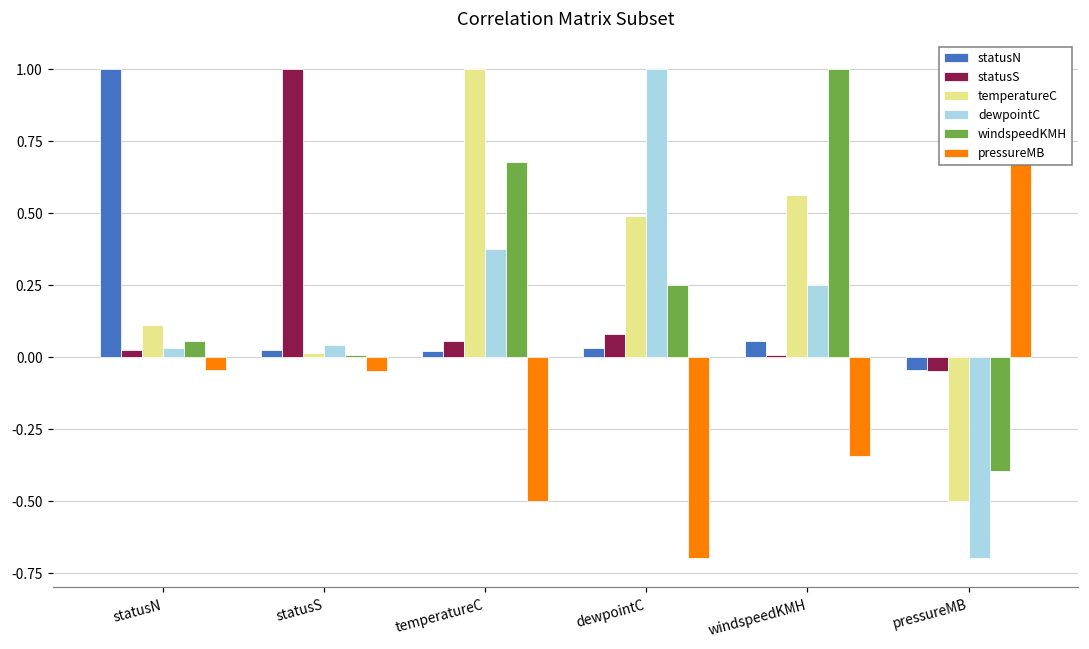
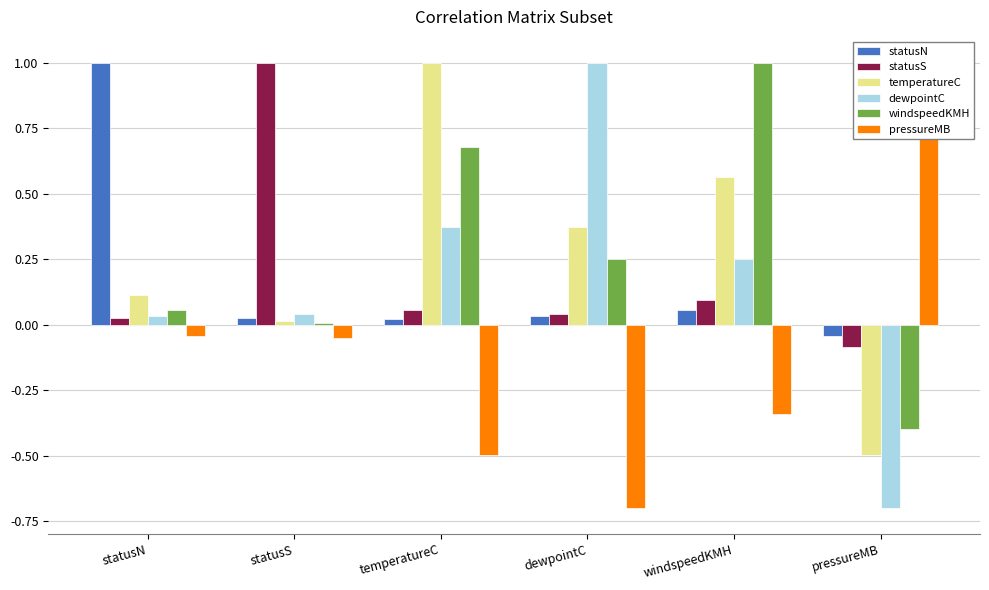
statusS, dewpointC: 0.08 -> 0.04
temperatureC, dewpointC: 0.49 -> 0.37
statusS, windspeedKMH: 0.01 -> 0.09
statusS, pressureMB: -0.05 -> -0.08
